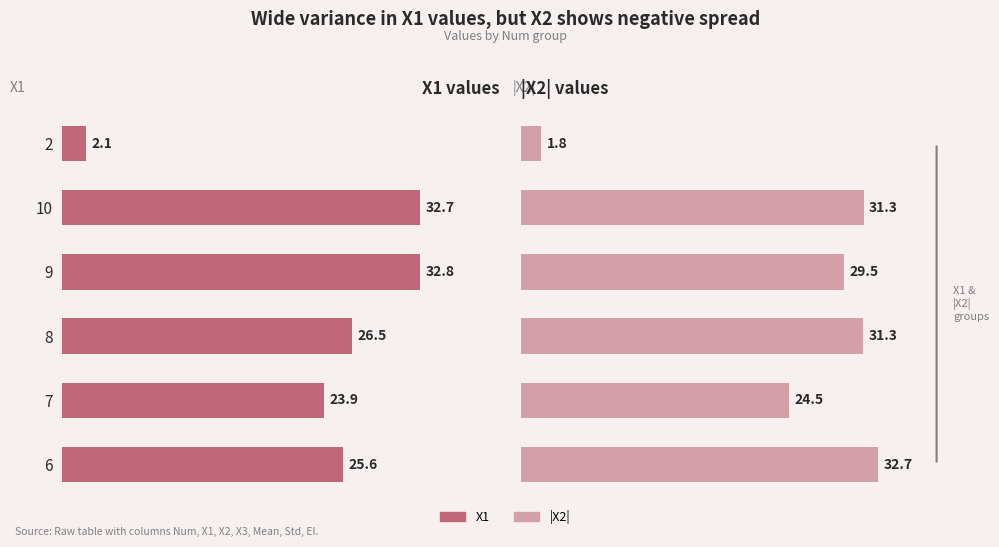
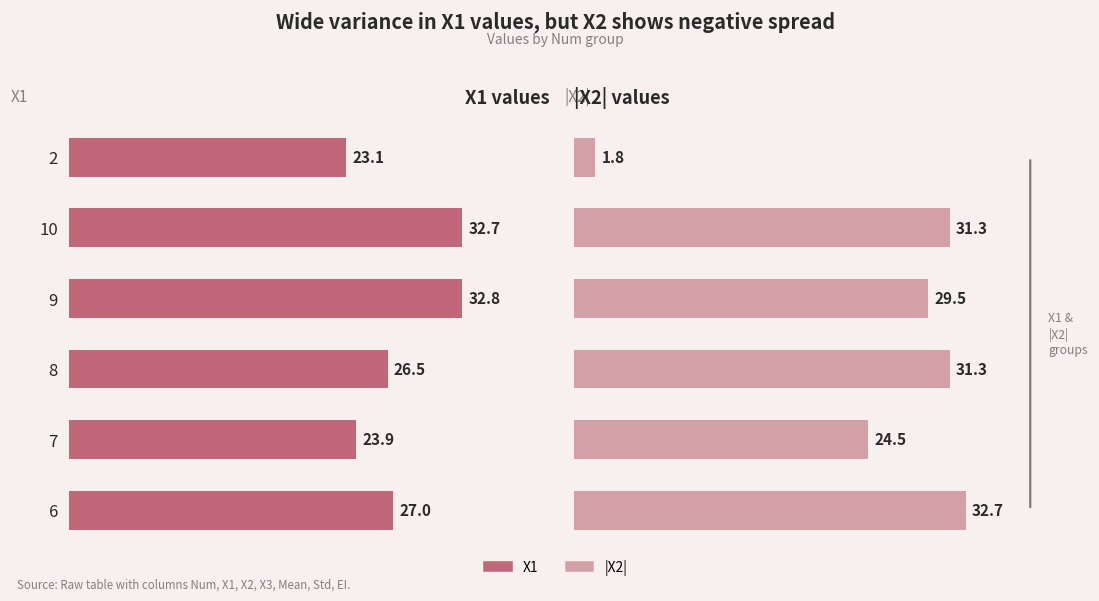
X1 values, 2: 2.1 -> 23.1
X1 values, 6: 25.6 -> 27.0
